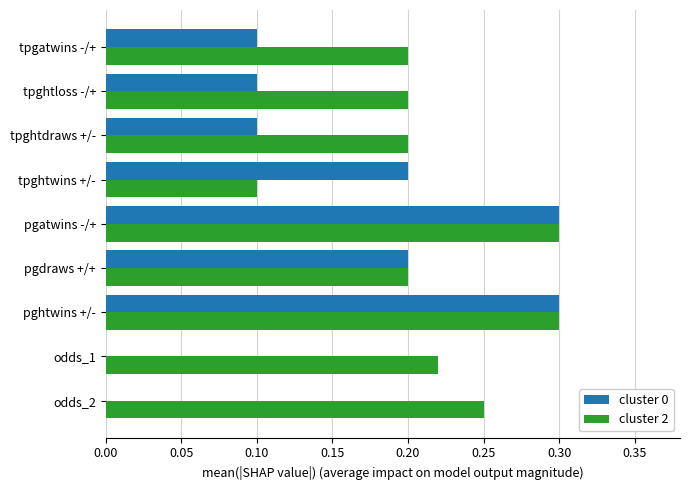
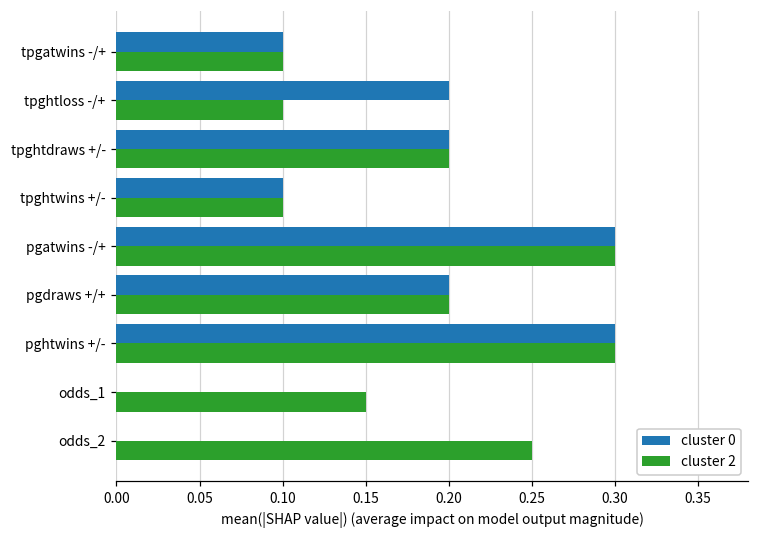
cluster 2, tpgatwins -/+: 0.2 -> 0.1
cluster 0, tpghtloss -/+: 0.1 -> 0.2
cluster 2, tpghtloss -/+: 0.2 -> 0.1
cluster 0, tpghtdraws +/-: 0.1 -> 0.2
cluster 0, tpghtwins +/-: 0.2 -> 0.1
cluster 2, odds_1: 0.22 -> 0.15
